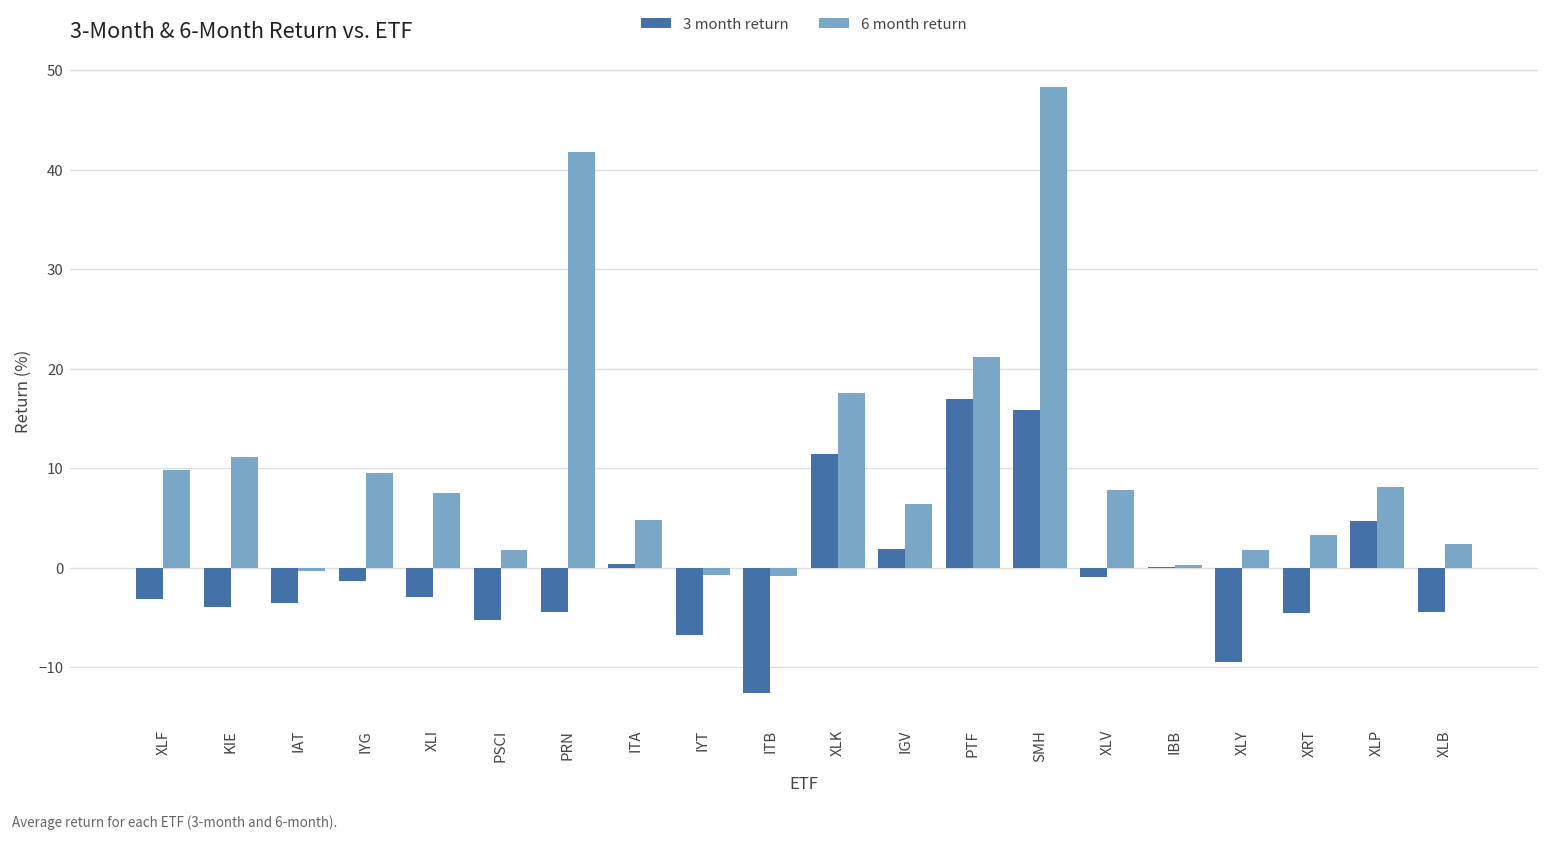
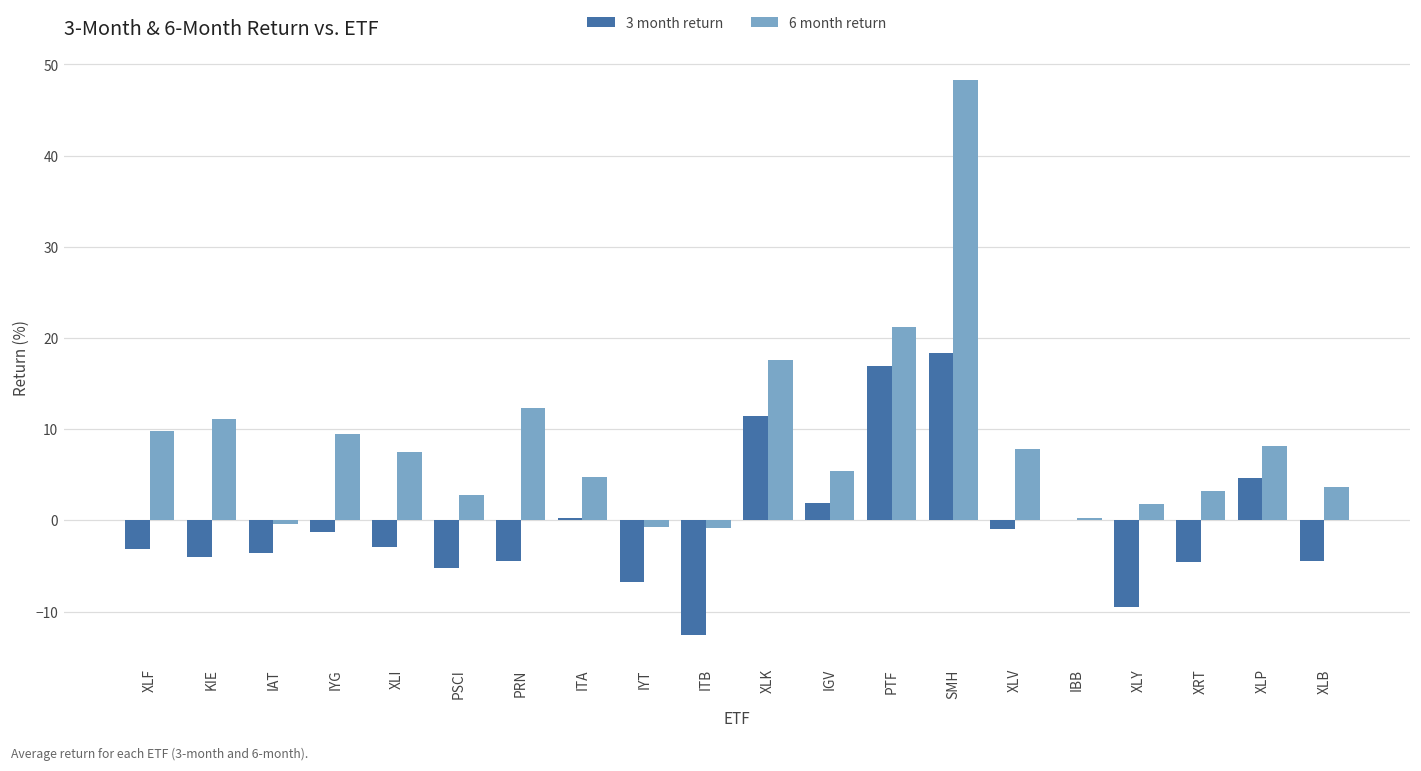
6 month return, PSCI: 2 -> 3
6 month return, PRN: 42 -> 12
6 month return, IGV: 6 -> 5
3 month return, SMH: 16 -> 18
6 month return, XLB: 2 -> 4
